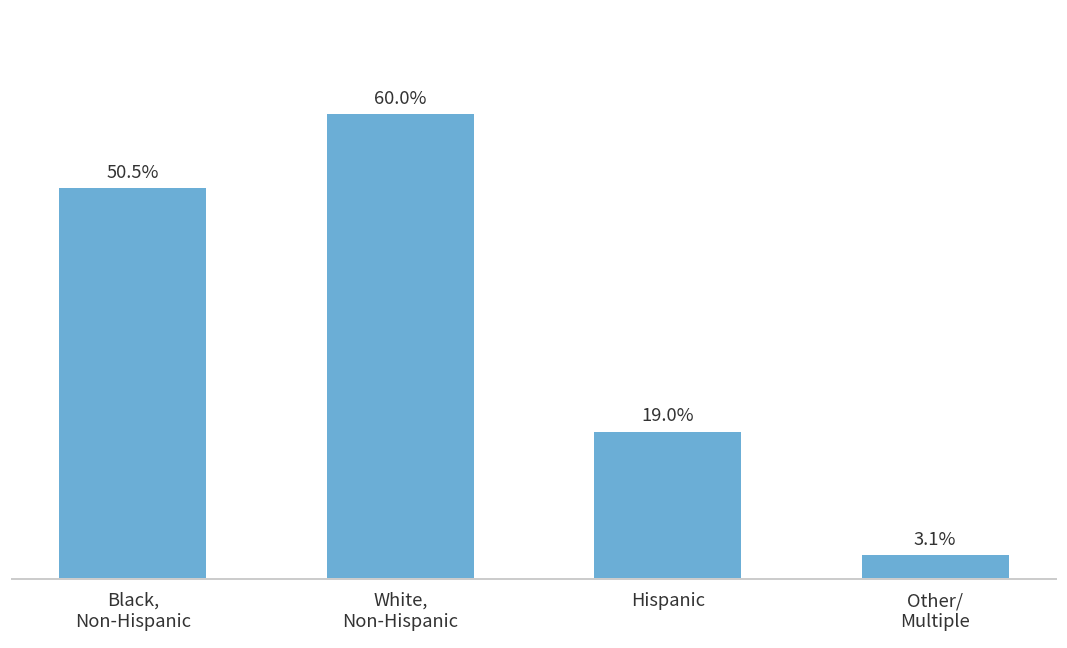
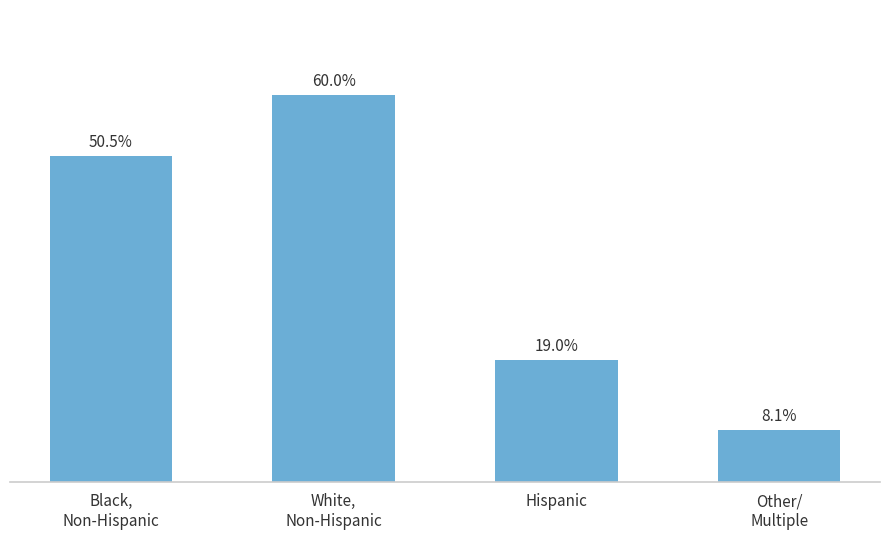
Other/ Multiple: 3.1% -> 8.1%
